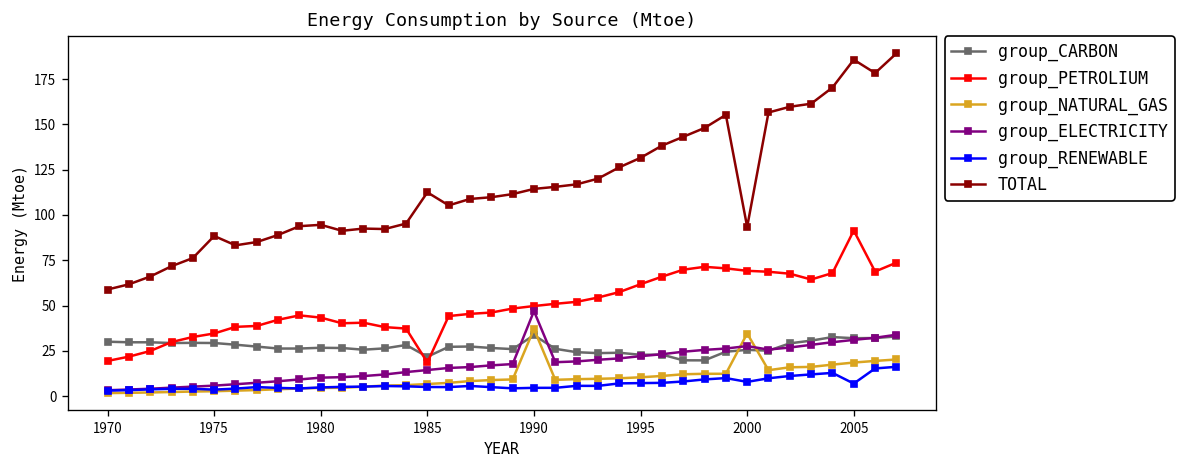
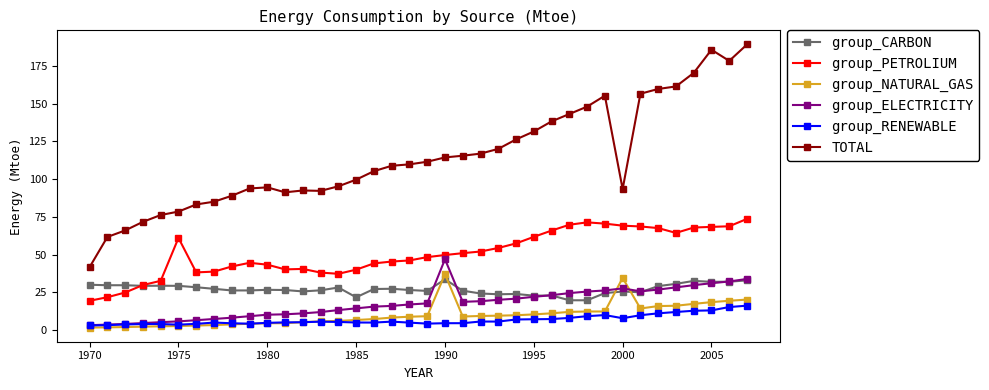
TOTAL, 1970: 59 -> 42
group_PETROLIUM, 1975: 35 -> 61
TOTAL, 1975: 88 -> 78
group_PETROLIUM, 1985: 19 -> 40
TOTAL, 1985: 112 -> 100
group_PETROLIUM, 2005: 91 -> 68
group_RENEWABLE, 2005: 7 -> 13
